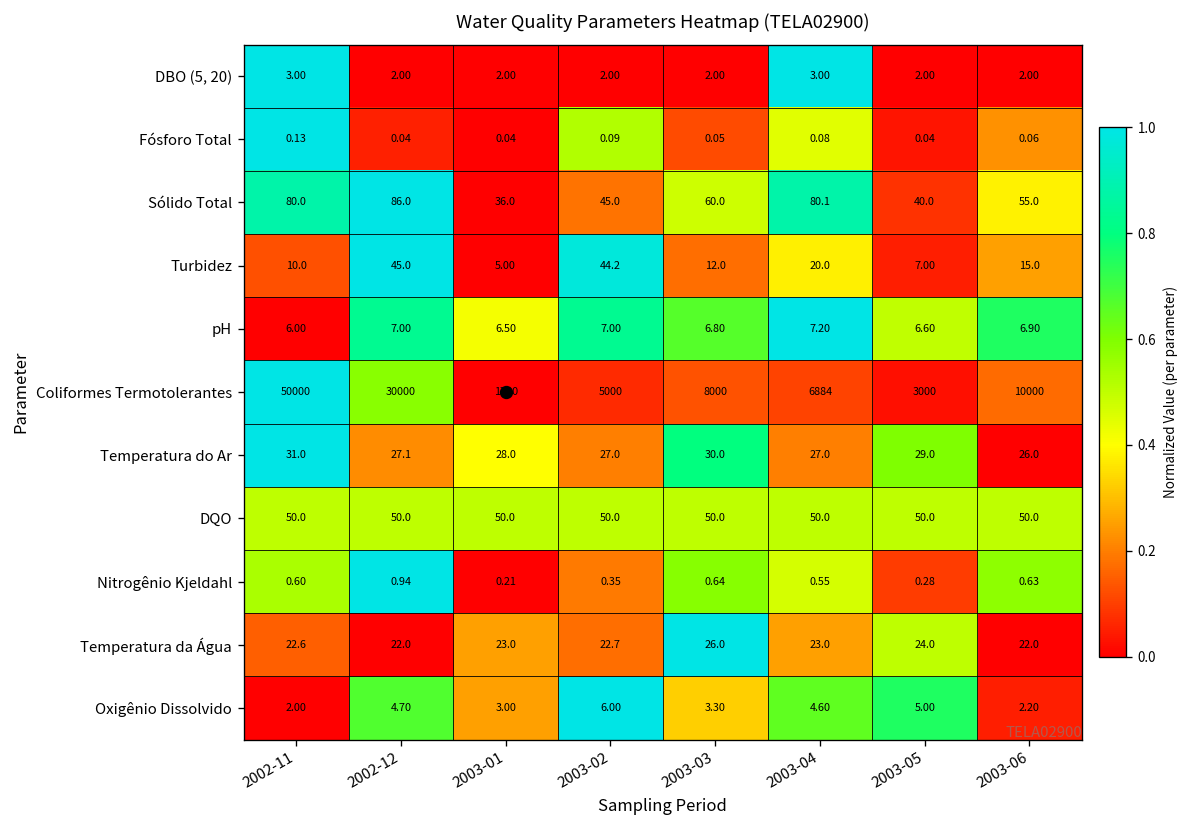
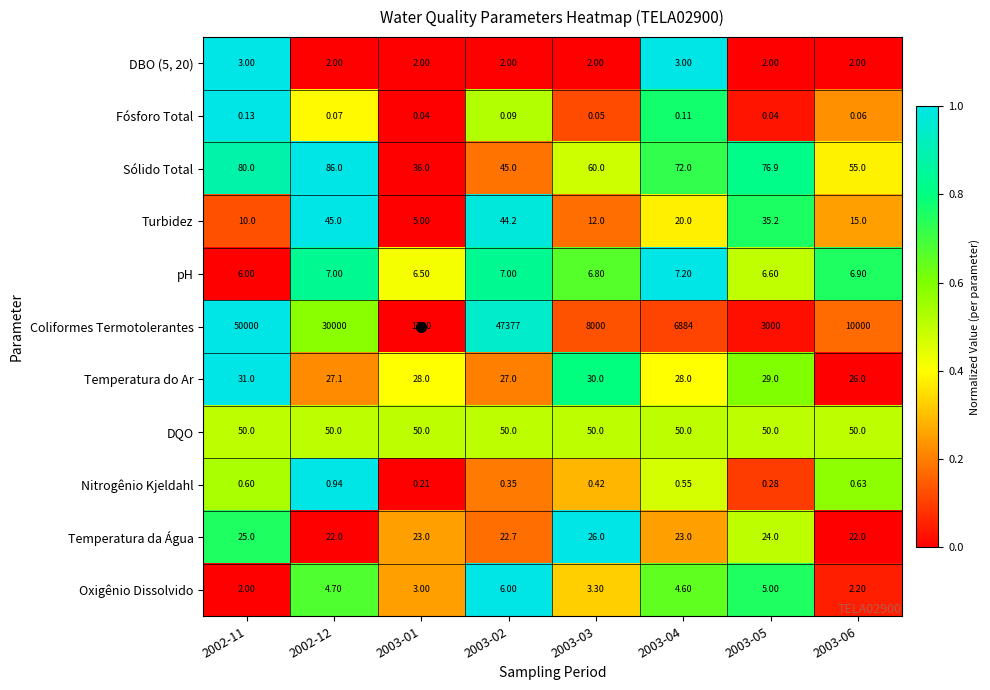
Fósforo Total, 2002-12: 0.04 -> 0.07
Fósforo Total, 2003-04: 0.08 -> 0.11
Sólido Total, 2003-04: 80.1 -> 72.0
Sólido Total, 2003-05: 40.0 -> 76.9
Turbidez, 2003-05: 7.00 -> 35.2
Coliformes Termotolerantes, 2003-02: 5000 -> 47377
Temperatura do Ar, 2003-04: 27.0 -> 28.0
Nitrogênio Kjeldahl, 2003-03: 0.64 -> 0.42
Temperatura da Água, 2002-11: 22.6 -> 25.0
